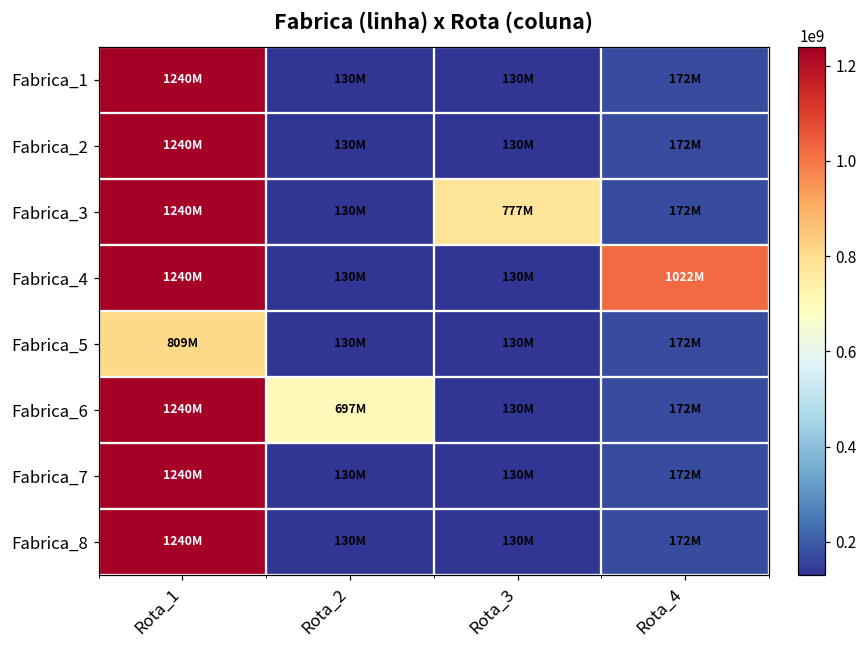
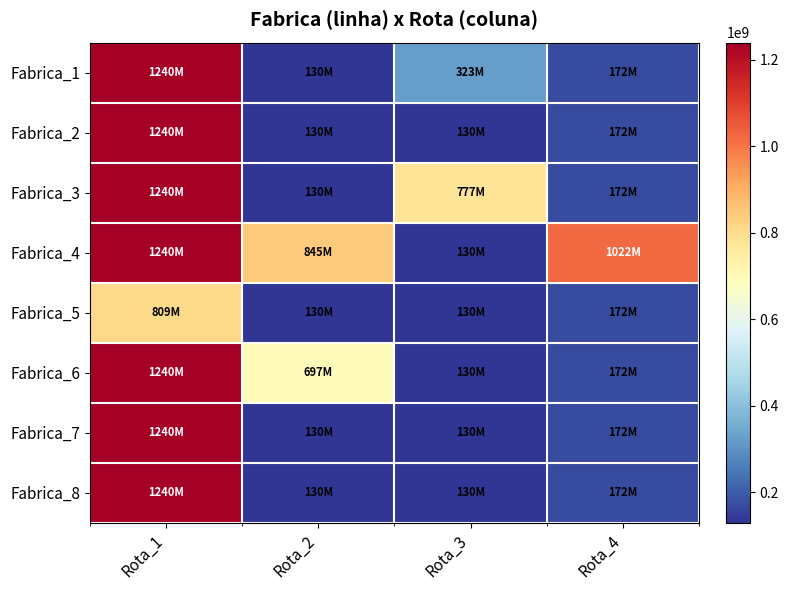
Fabrica_1, Rota_3: 130M -> 323M
Fabrica_4, Rota_2: 130M -> 845M
